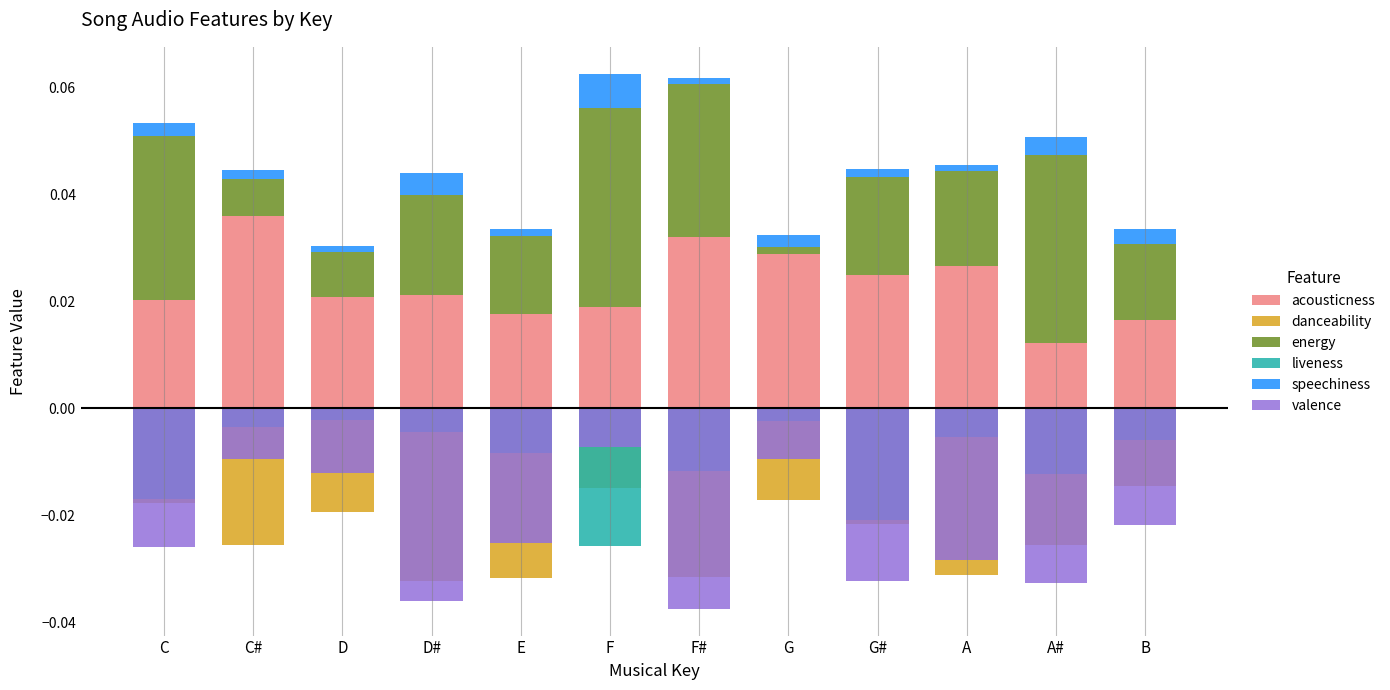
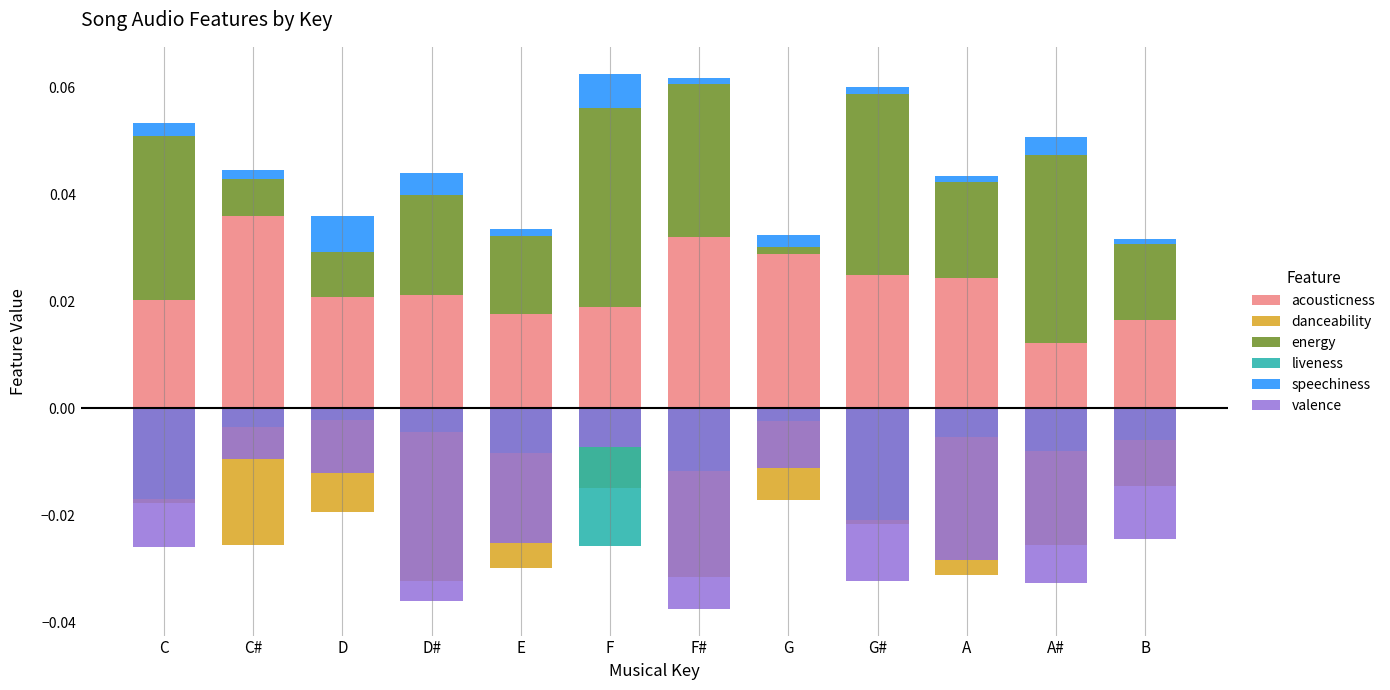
speechiness, D: 0.001 -> 0.007
danceability, E: -0.032 -> -0.030
valence, G: -0.010 -> -0.011
energy, G#: 0.018 -> 0.034
acousticness, A: 0.027 -> 0.024
liveness, A#: -0.012 -> -0.008
speechiness, B: 0.003 -> 0.001
valence, B: -0.022 -> -0.024
